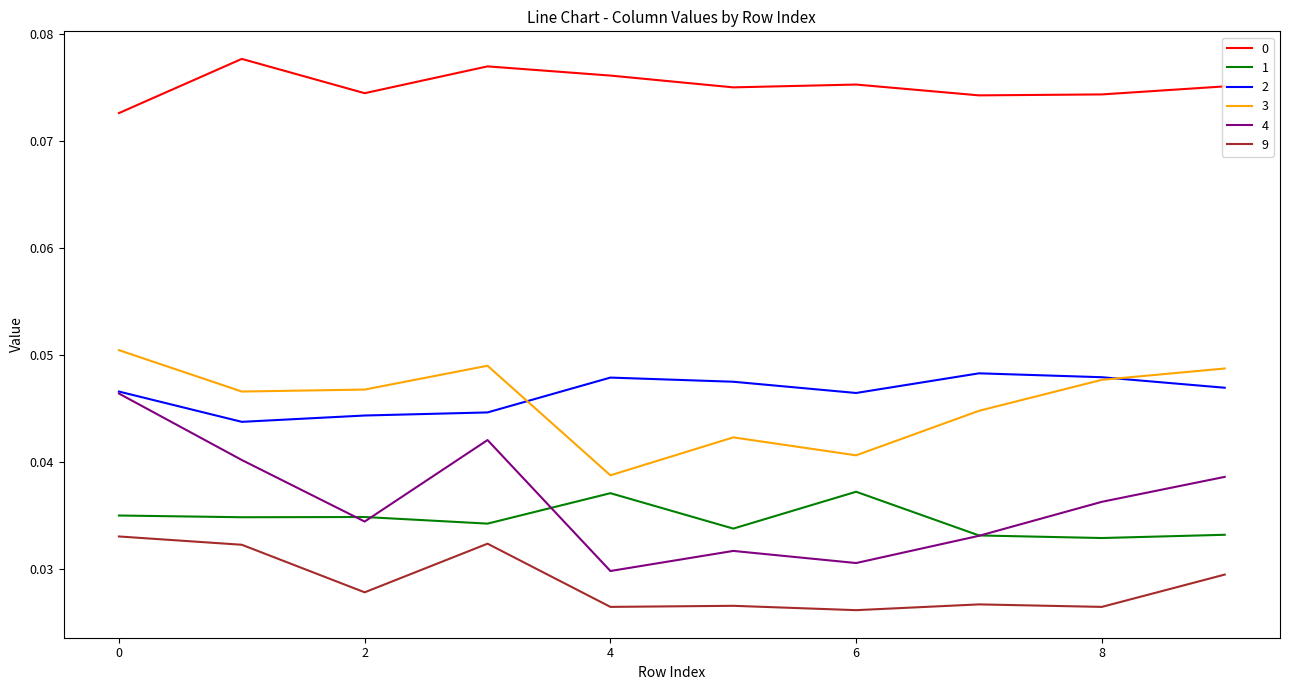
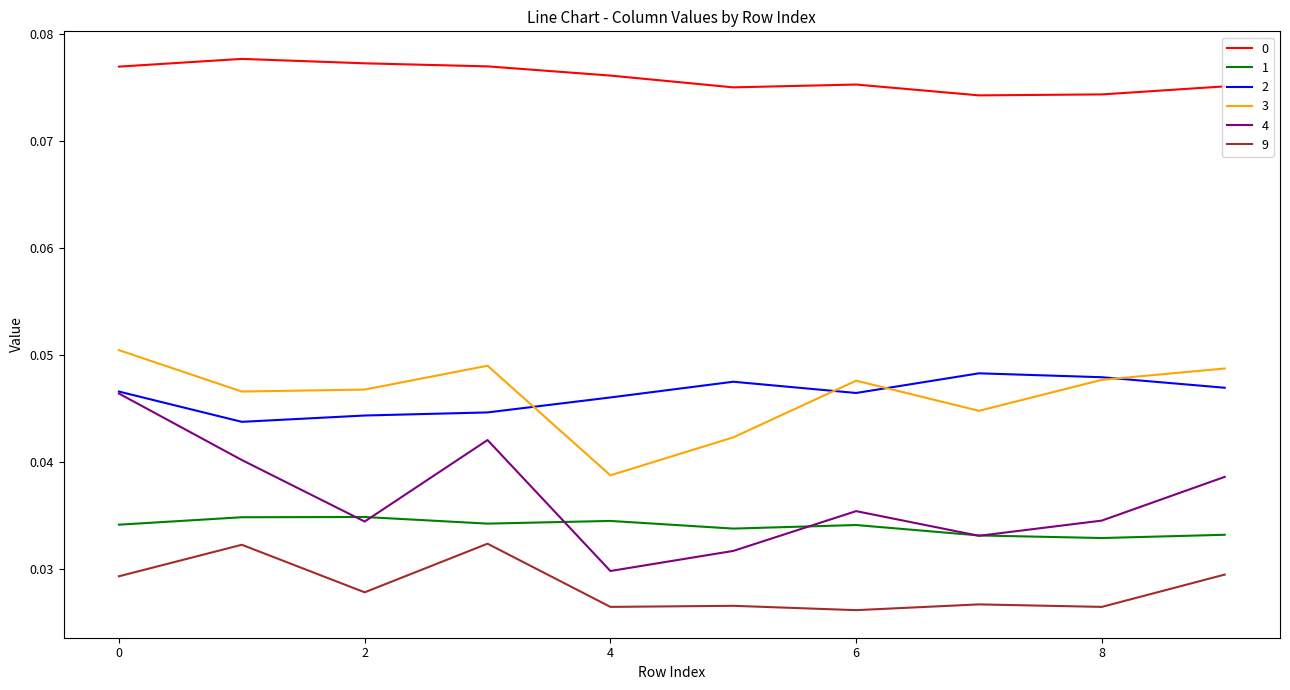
0, 0: 0.0727 -> 0.0770
1, 0: 0.0350 -> 0.0342
9, 0: 0.0331 -> 0.0293
0, 2: 0.0745 -> 0.0773
1, 4: 0.0371 -> 0.0345
2, 4: 0.0479 -> 0.0461
1, 6: 0.0372 -> 0.0341
3, 6: 0.0406 -> 0.0476
4, 6: 0.0306 -> 0.0354
4, 8: 0.0363 -> 0.0345
